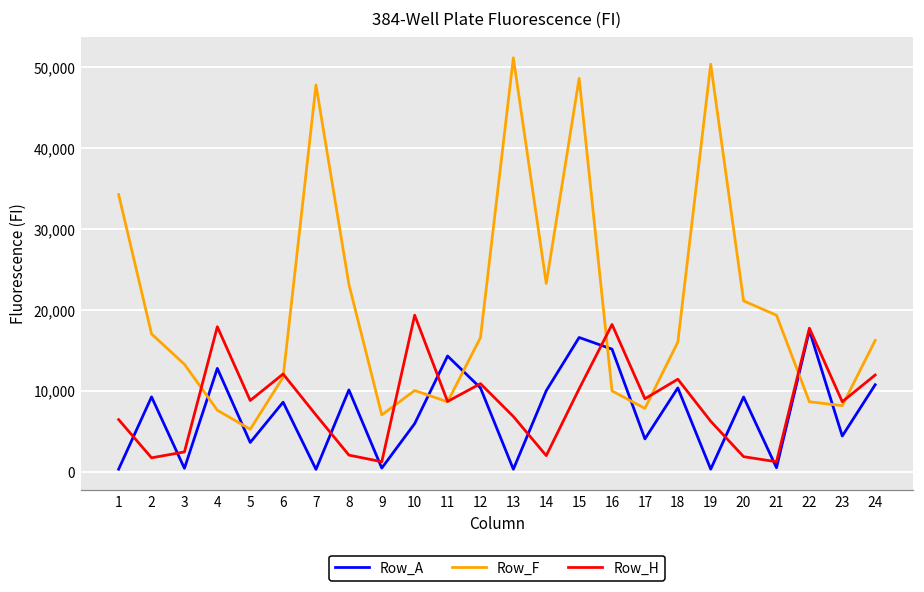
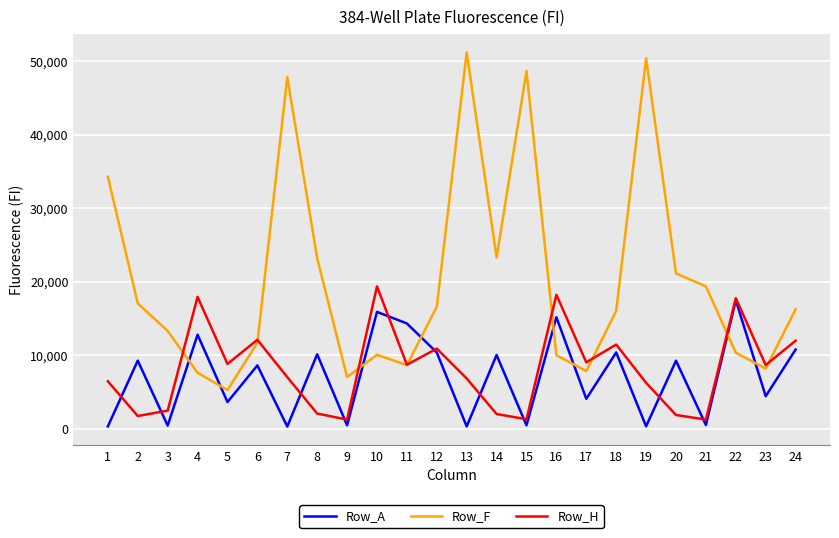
Row_A, 10: 6,000 -> 16,000
Row_A, 15: 17,000 -> 0
Row_H, 15: 10,000 -> 1,000
Row_F, 22: 9,000 -> 10,000
